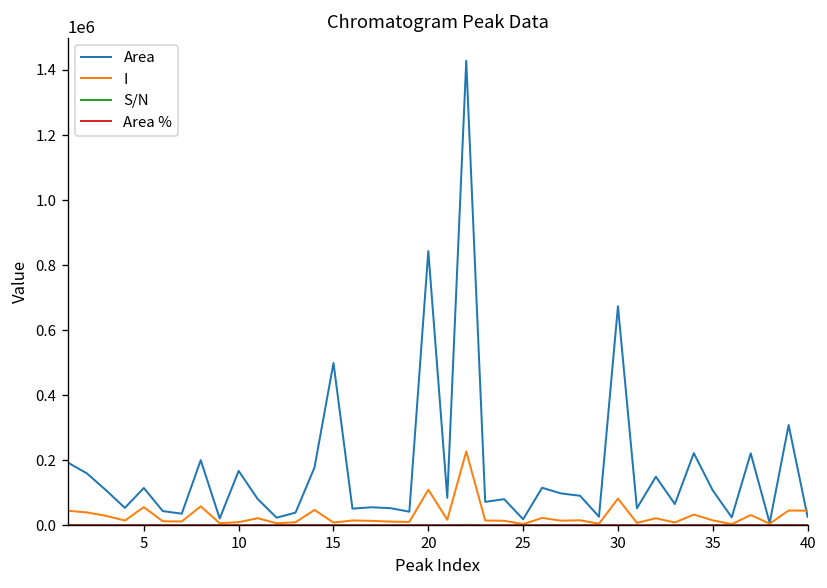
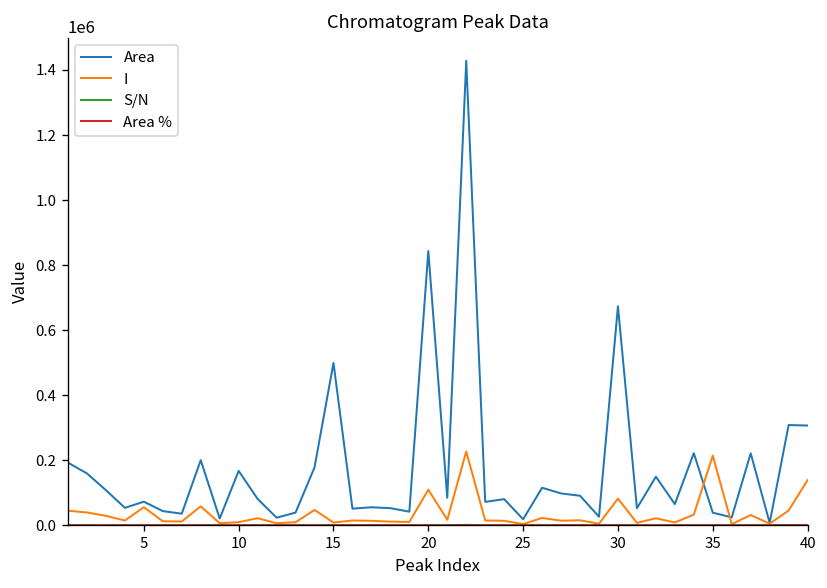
Area, 5: 110000 -> 70000
Area, 35: 110000 -> 40000
I, 35: 20000 -> 210000
Area, 40: 30000 -> 310000
I, 40: 40000 -> 140000
